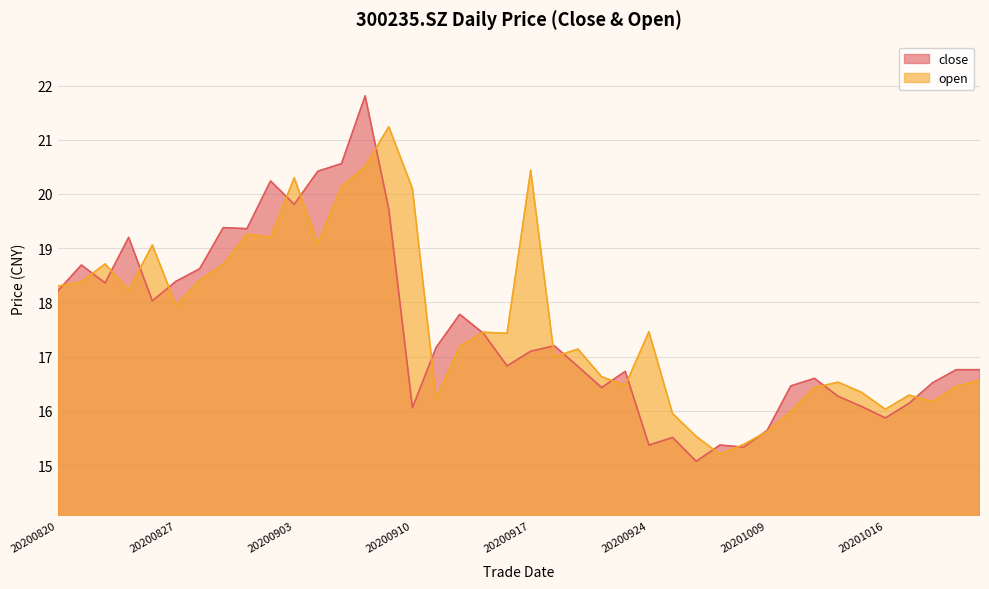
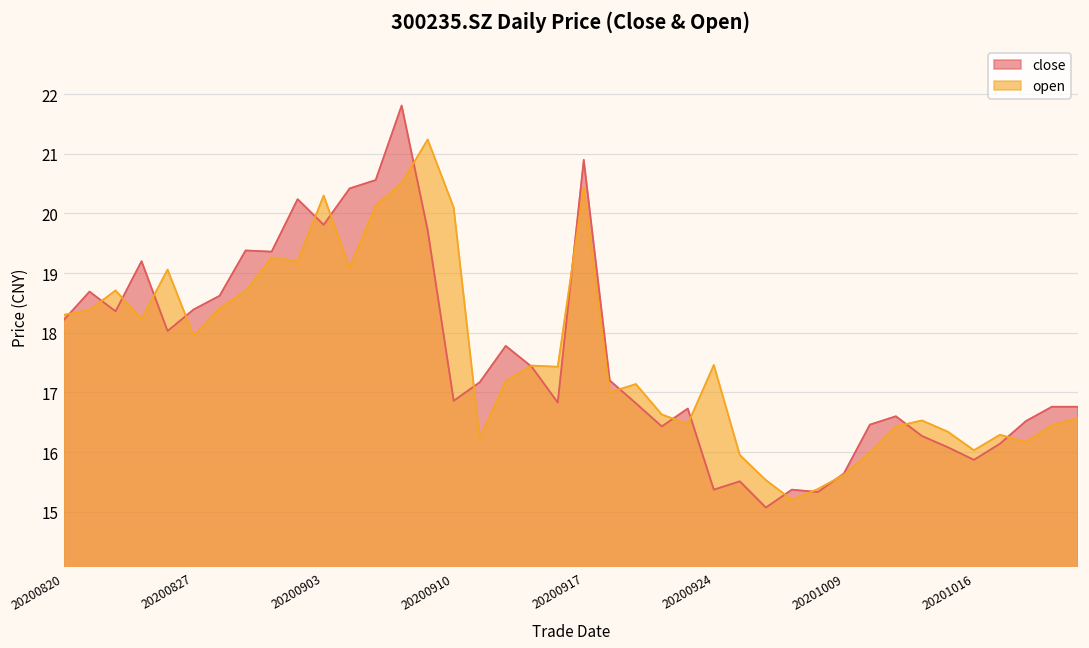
close, 20200910: 16.1 -> 16.9
close, 20200917: 17.1 -> 20.9
